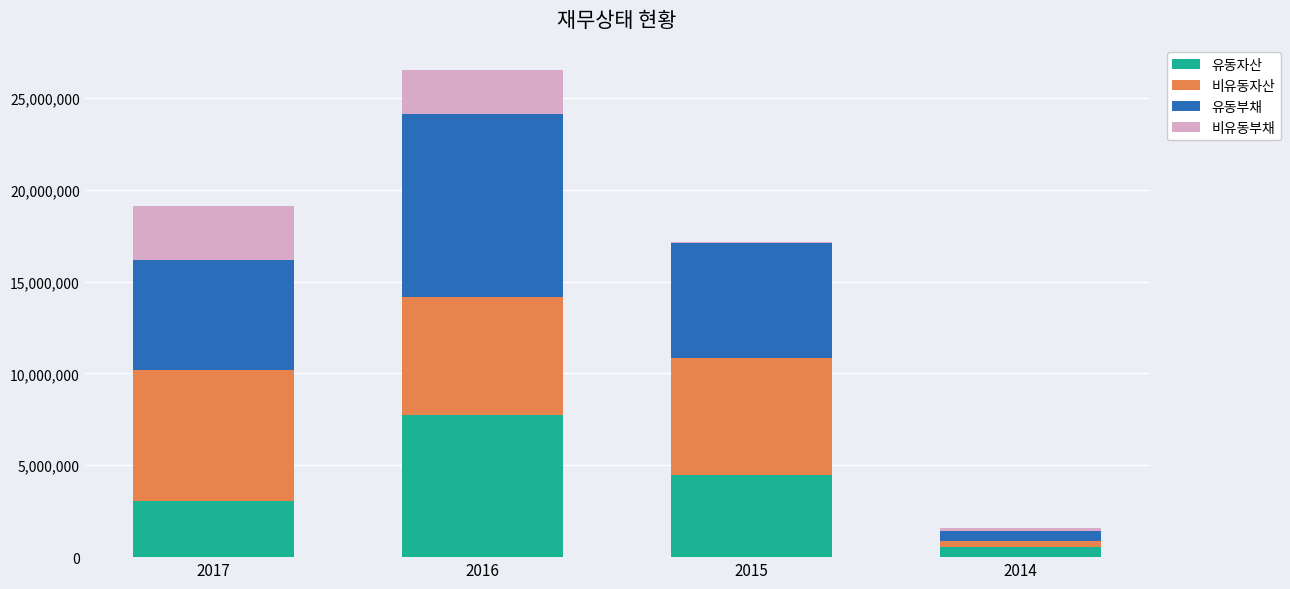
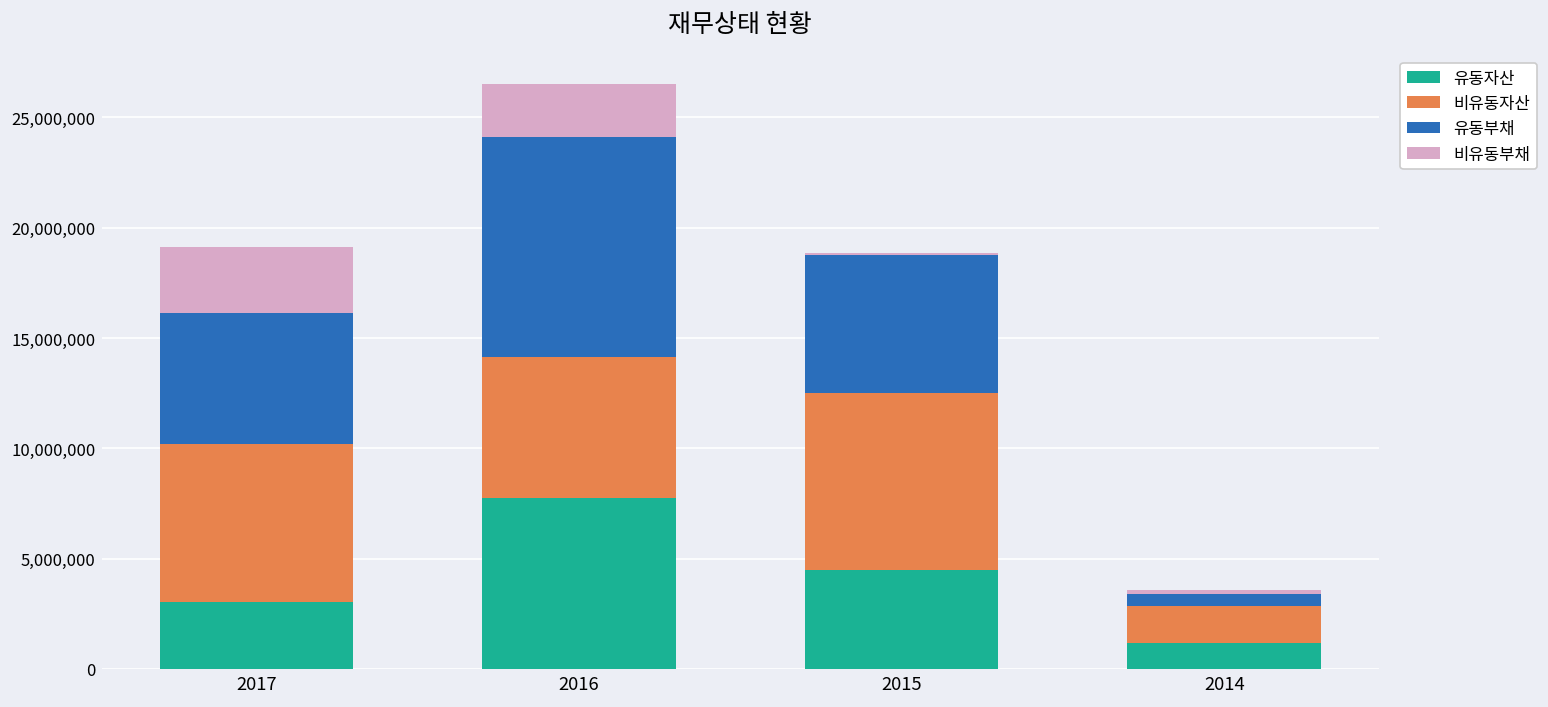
비유동자산, 2015: 6,300,000 -> 8,000,000
유동자산, 2014: 600,000 -> 1,200,000
비유동자산, 2014: 300,000 -> 1,700,000
